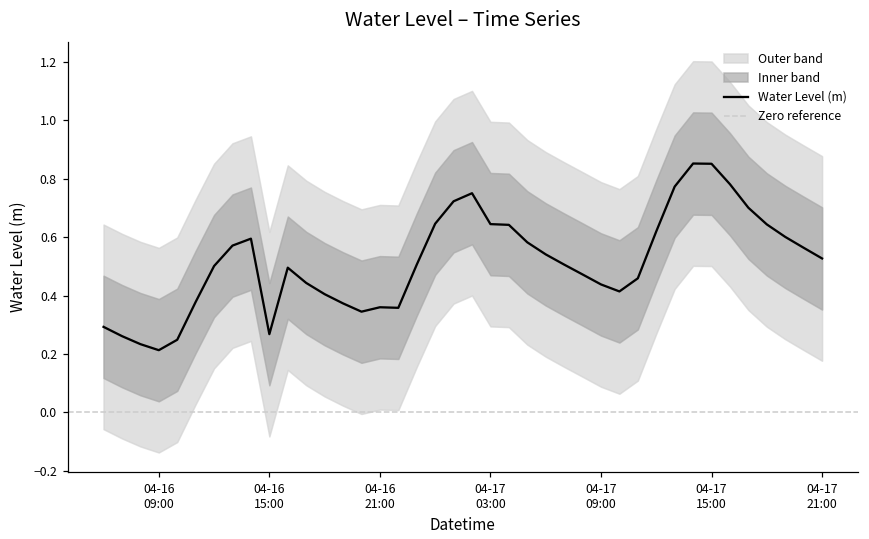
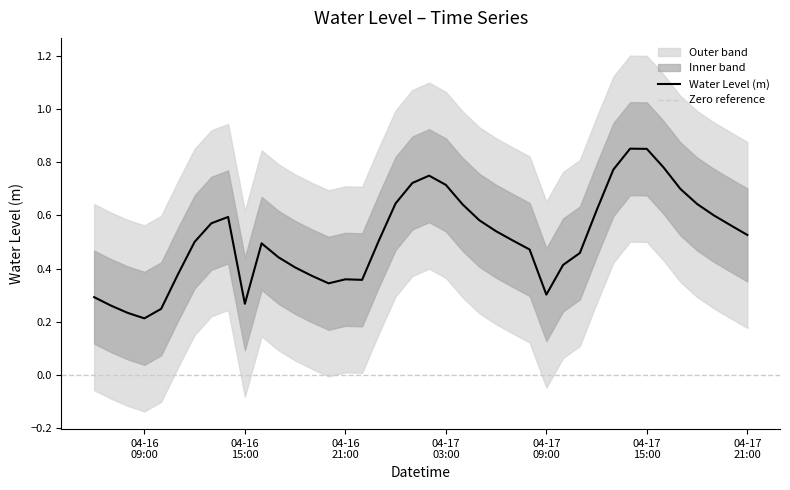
Water Level (m), 04-17 03:00: 0.64 -> 0.72
Water Level (m), 04-17 09:00: 0.44 -> 0.30
